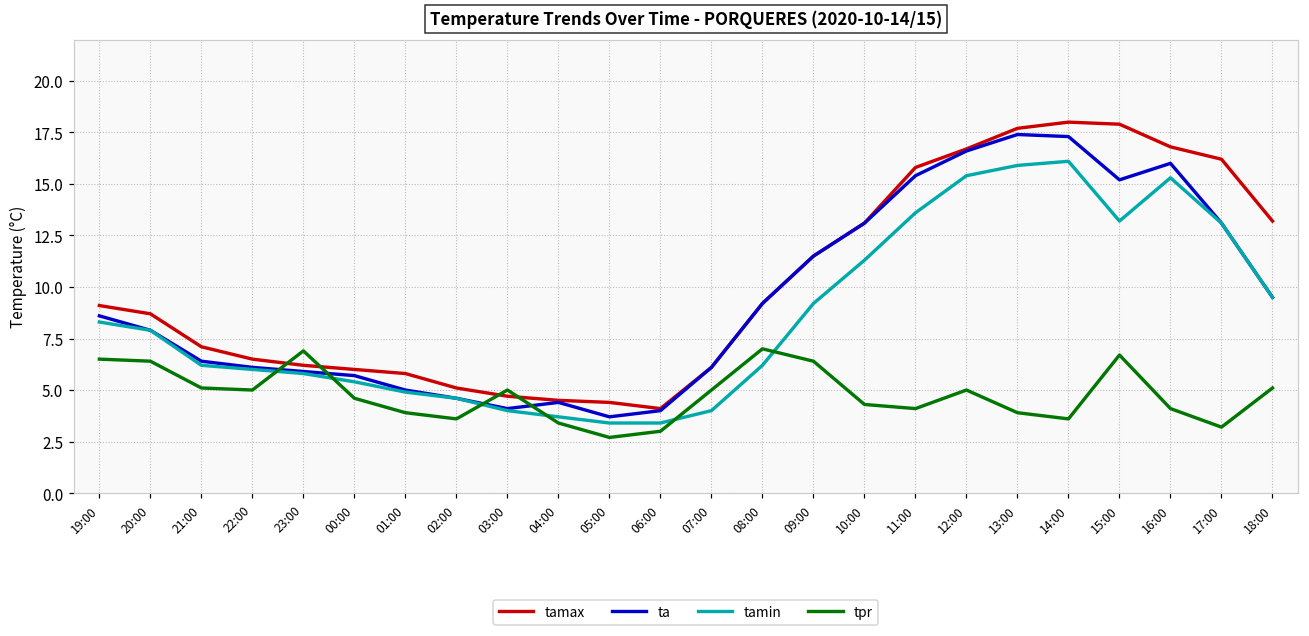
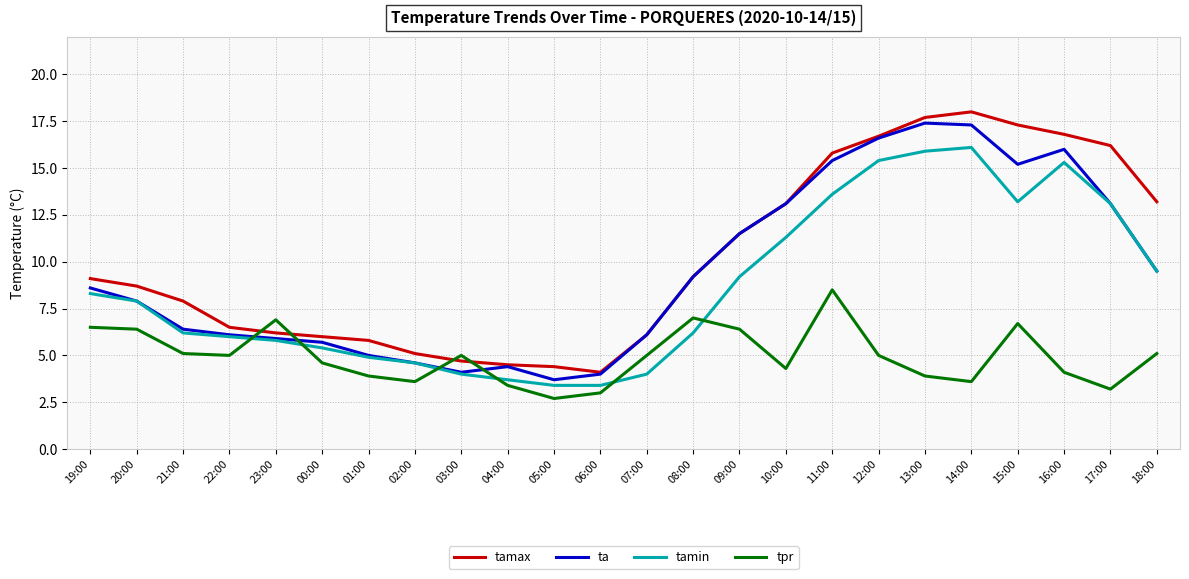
tamax, 21:00: 7.1 -> 7.9
tpr, 11:00: 4.1 -> 8.5
tamax, 15:00: 17.9 -> 17.3
